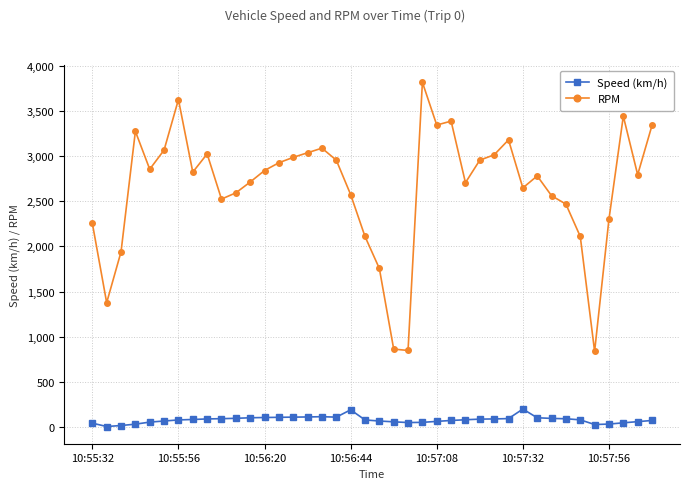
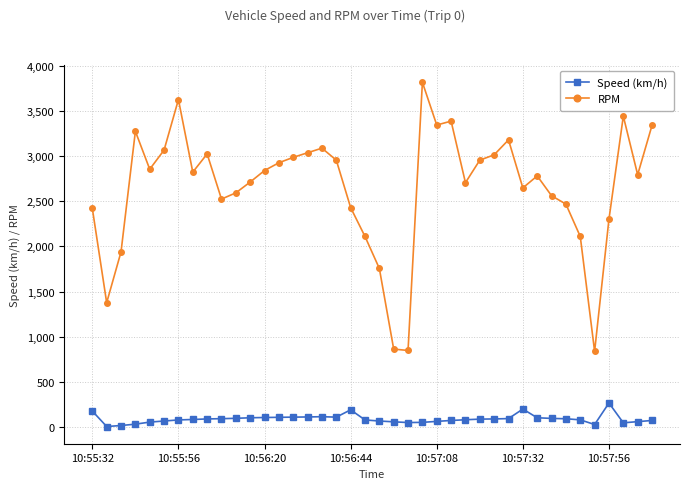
Speed (km/h), 10:55:32: 0 -> 200
RPM, 10:55:32: 2,300 -> 2,400
RPM, 10:56:44: 2,600 -> 2,400
Speed (km/h), 10:57:56: 0 -> 300
